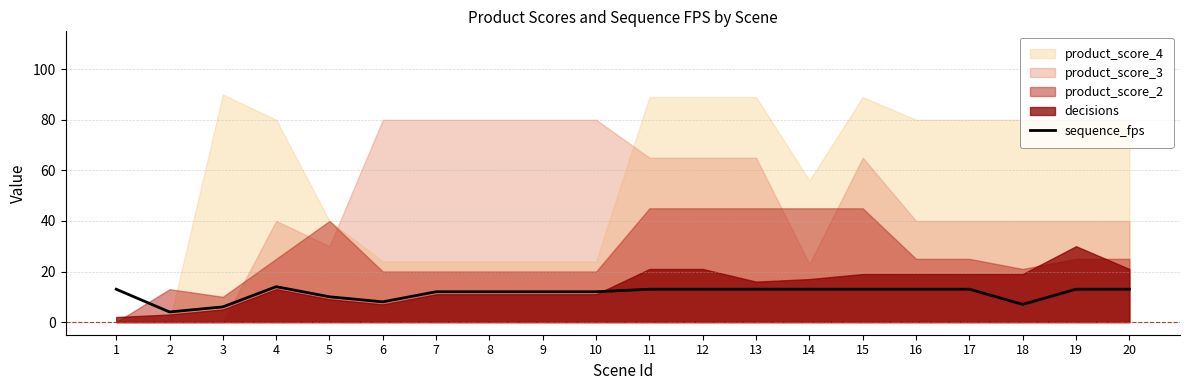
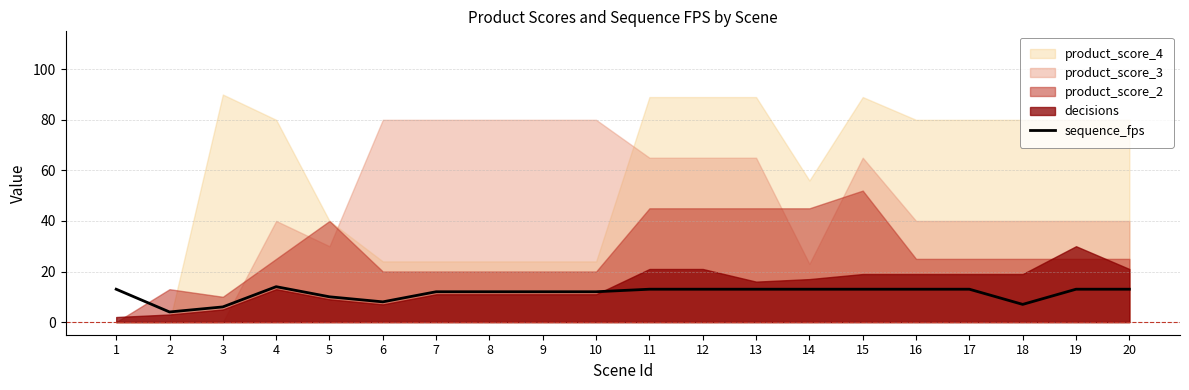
product_score_2, 15: 45 -> 52
product_score_2, 18: 21 -> 25
